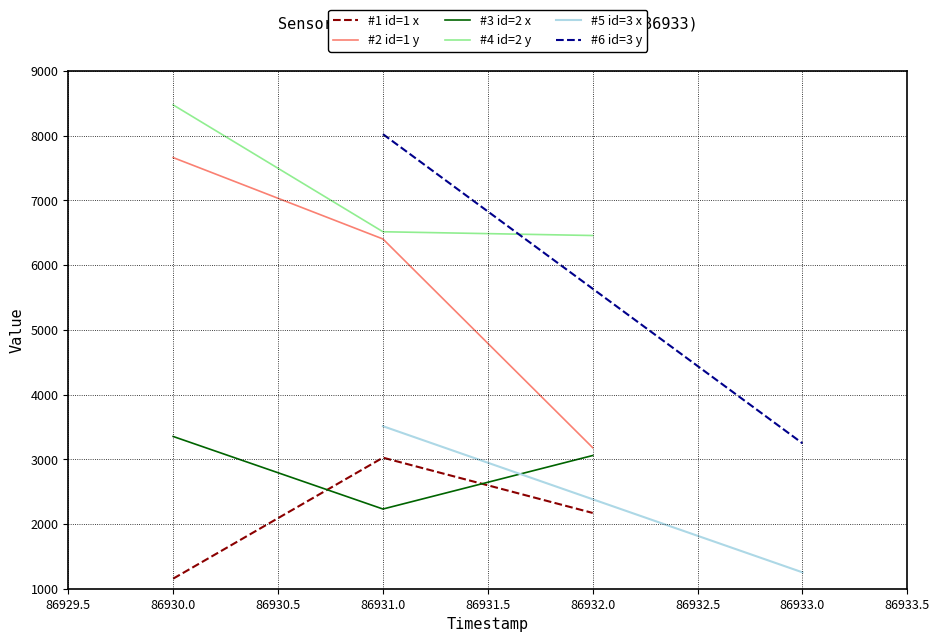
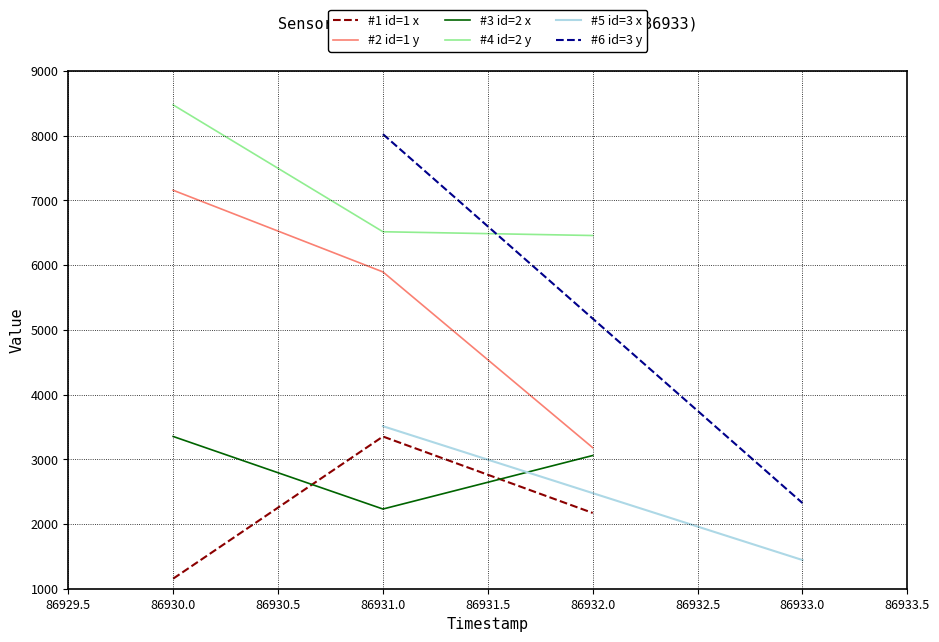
#2 id=1 y, 86930.0: 7700 -> 7200
#1 id=1 x, 86931.0: 3000 -> 3400
#2 id=1 y, 86931.0: 6400 -> 5900
#5 id=3 x, 86933.0: 1300 -> 1400
#6 id=3 y, 86933.0: 3200 -> 2300
